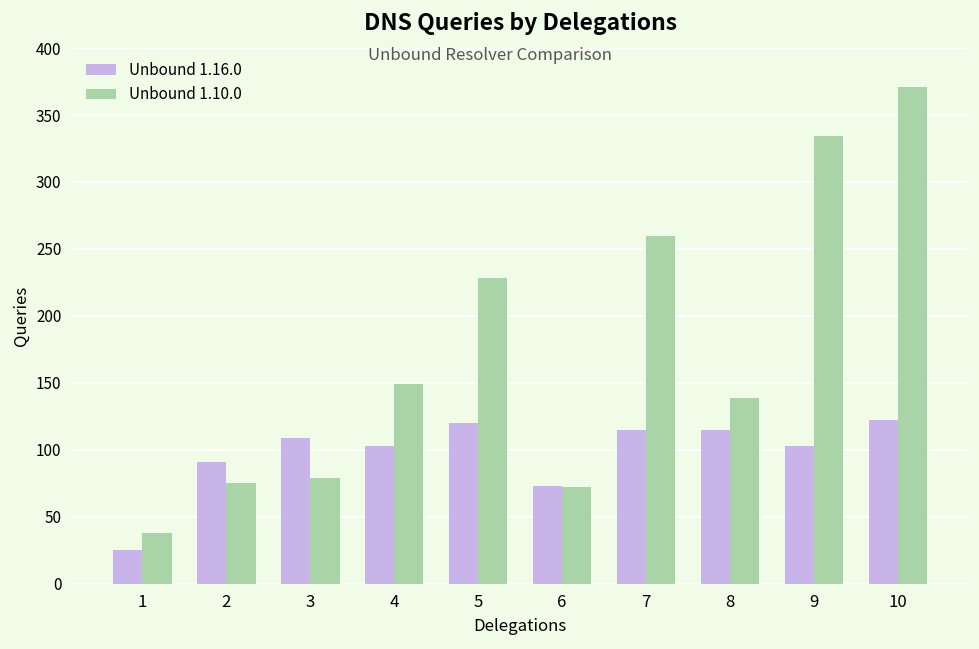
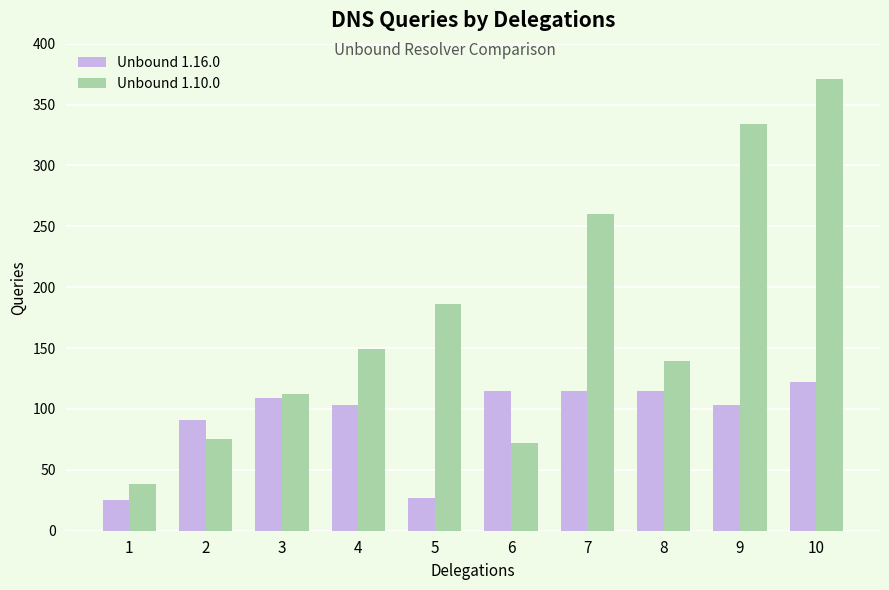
Unbound 1.10.0, 3: 79 -> 112
Unbound 1.16.0, 5: 120 -> 27
Unbound 1.10.0, 5: 228 -> 186
Unbound 1.16.0, 6: 73 -> 115
